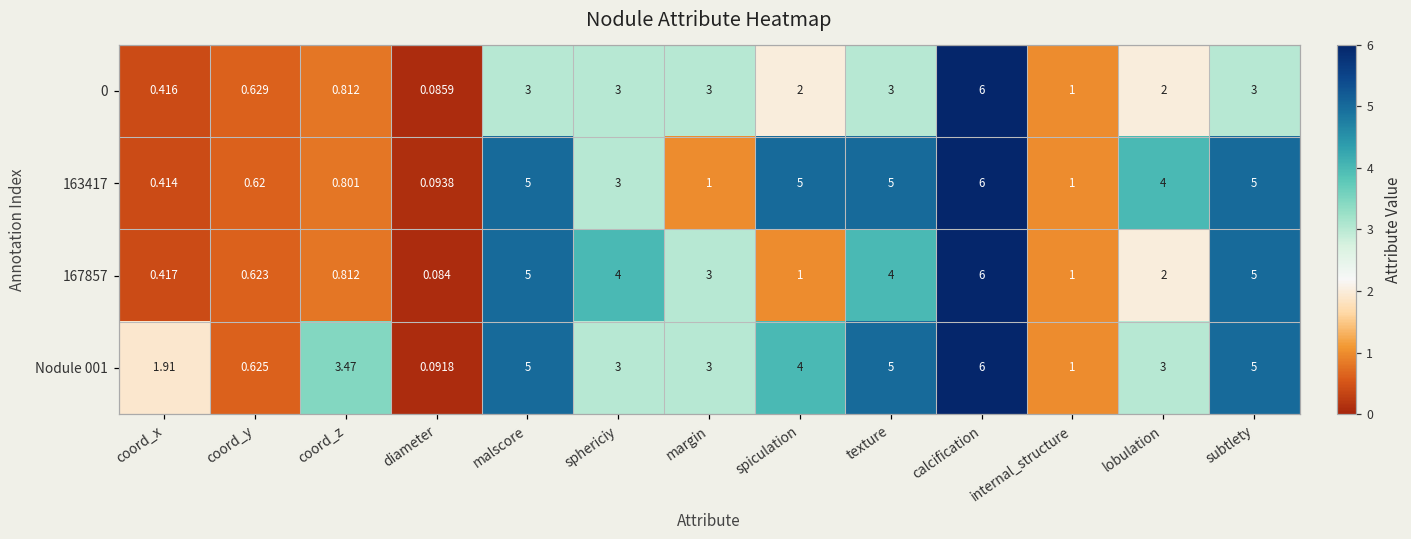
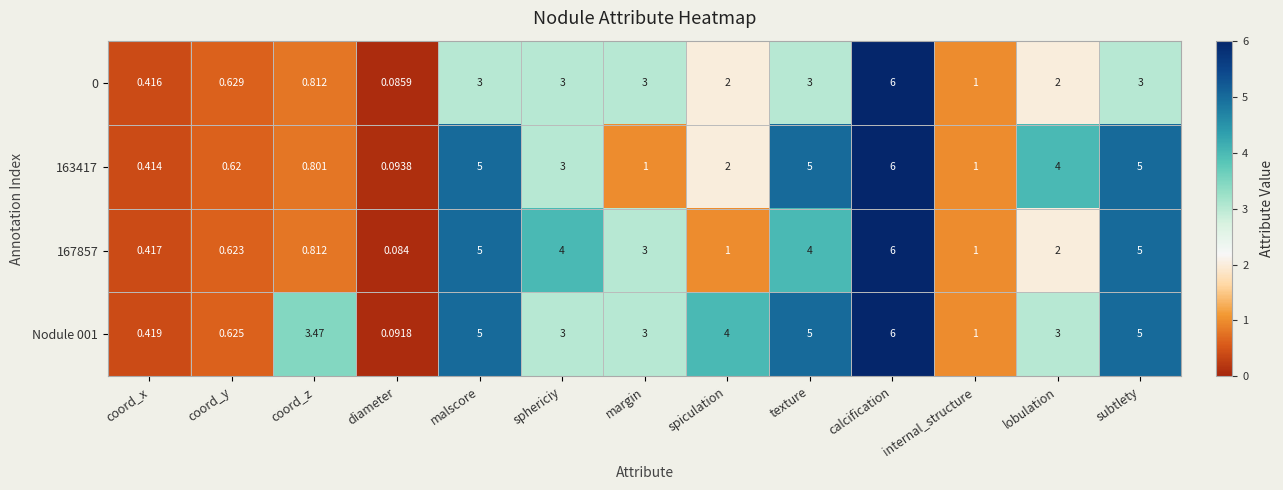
163417, spiculation: 5 -> 2
Nodule 001, coord_x: 1.91 -> 0.419
